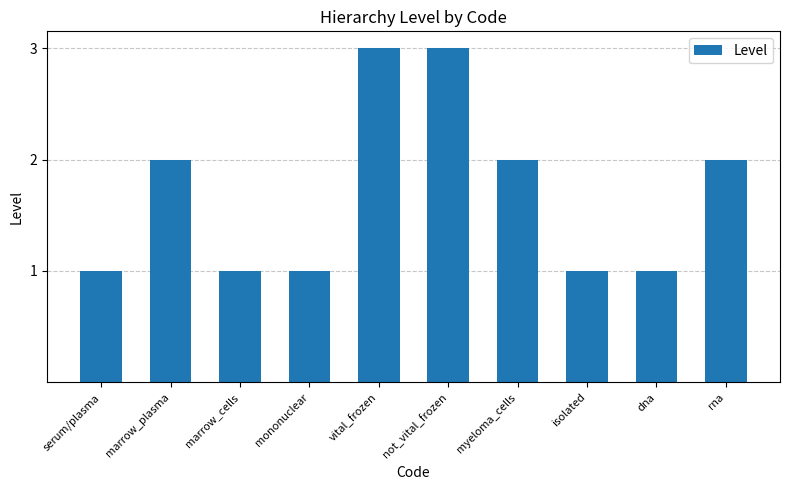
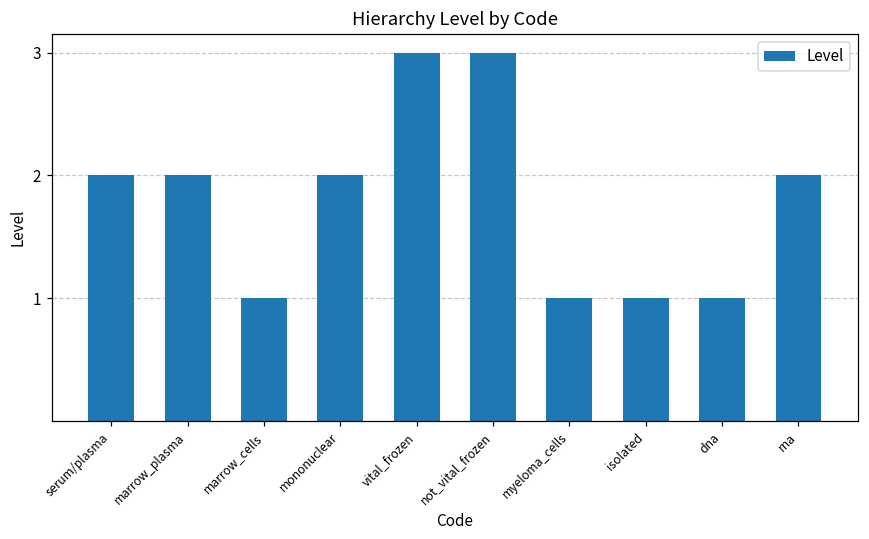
serum/plasma: 1 -> 2
mononuclear: 1 -> 2
myeloma_cells: 2 -> 1
